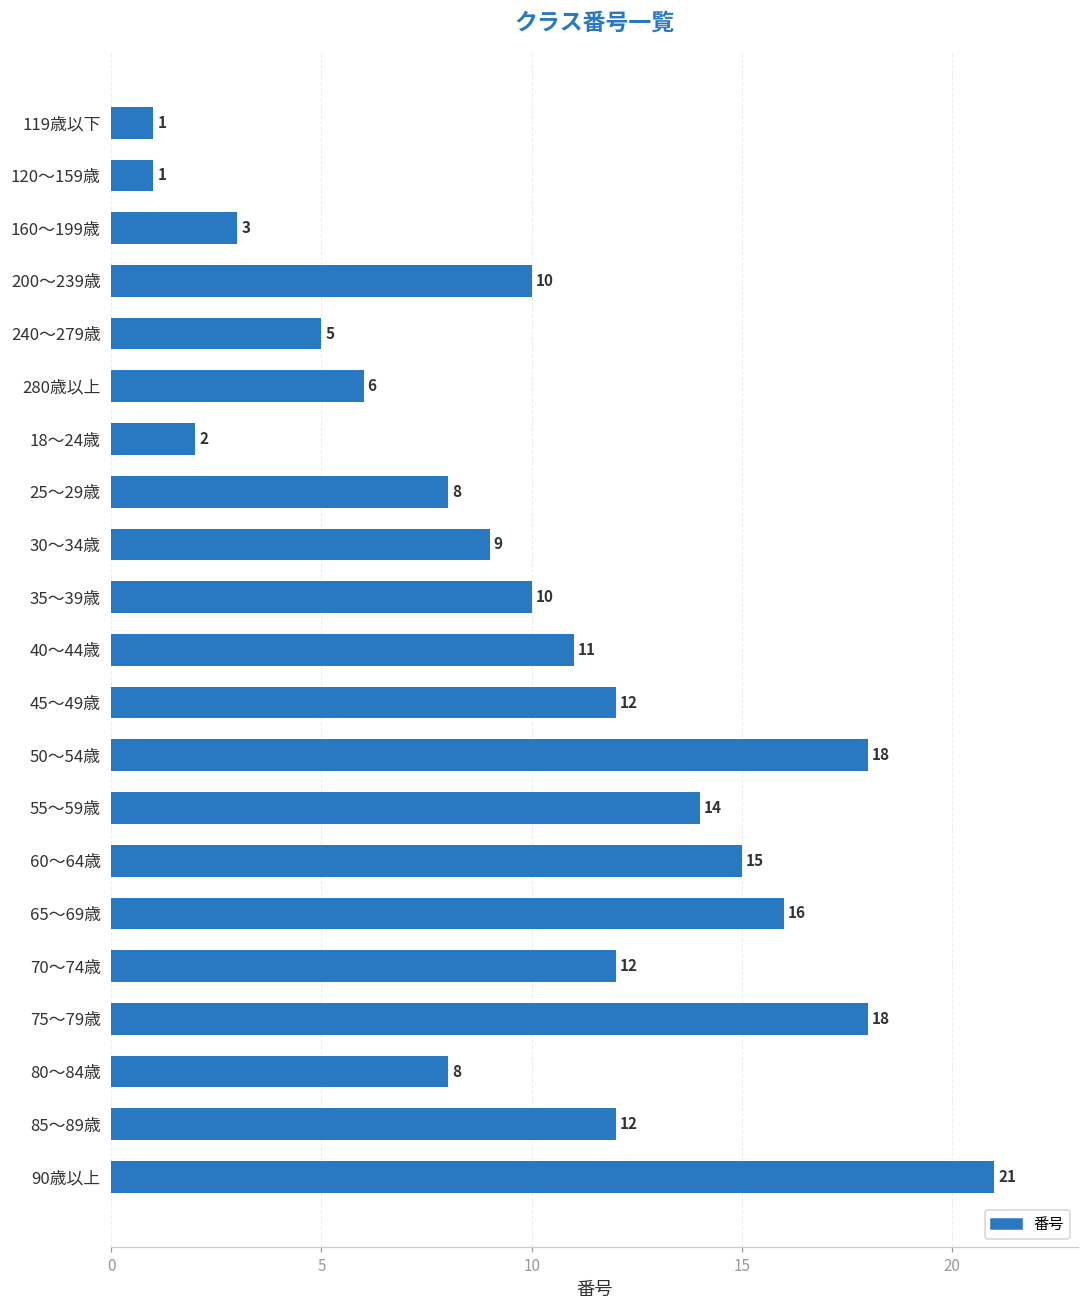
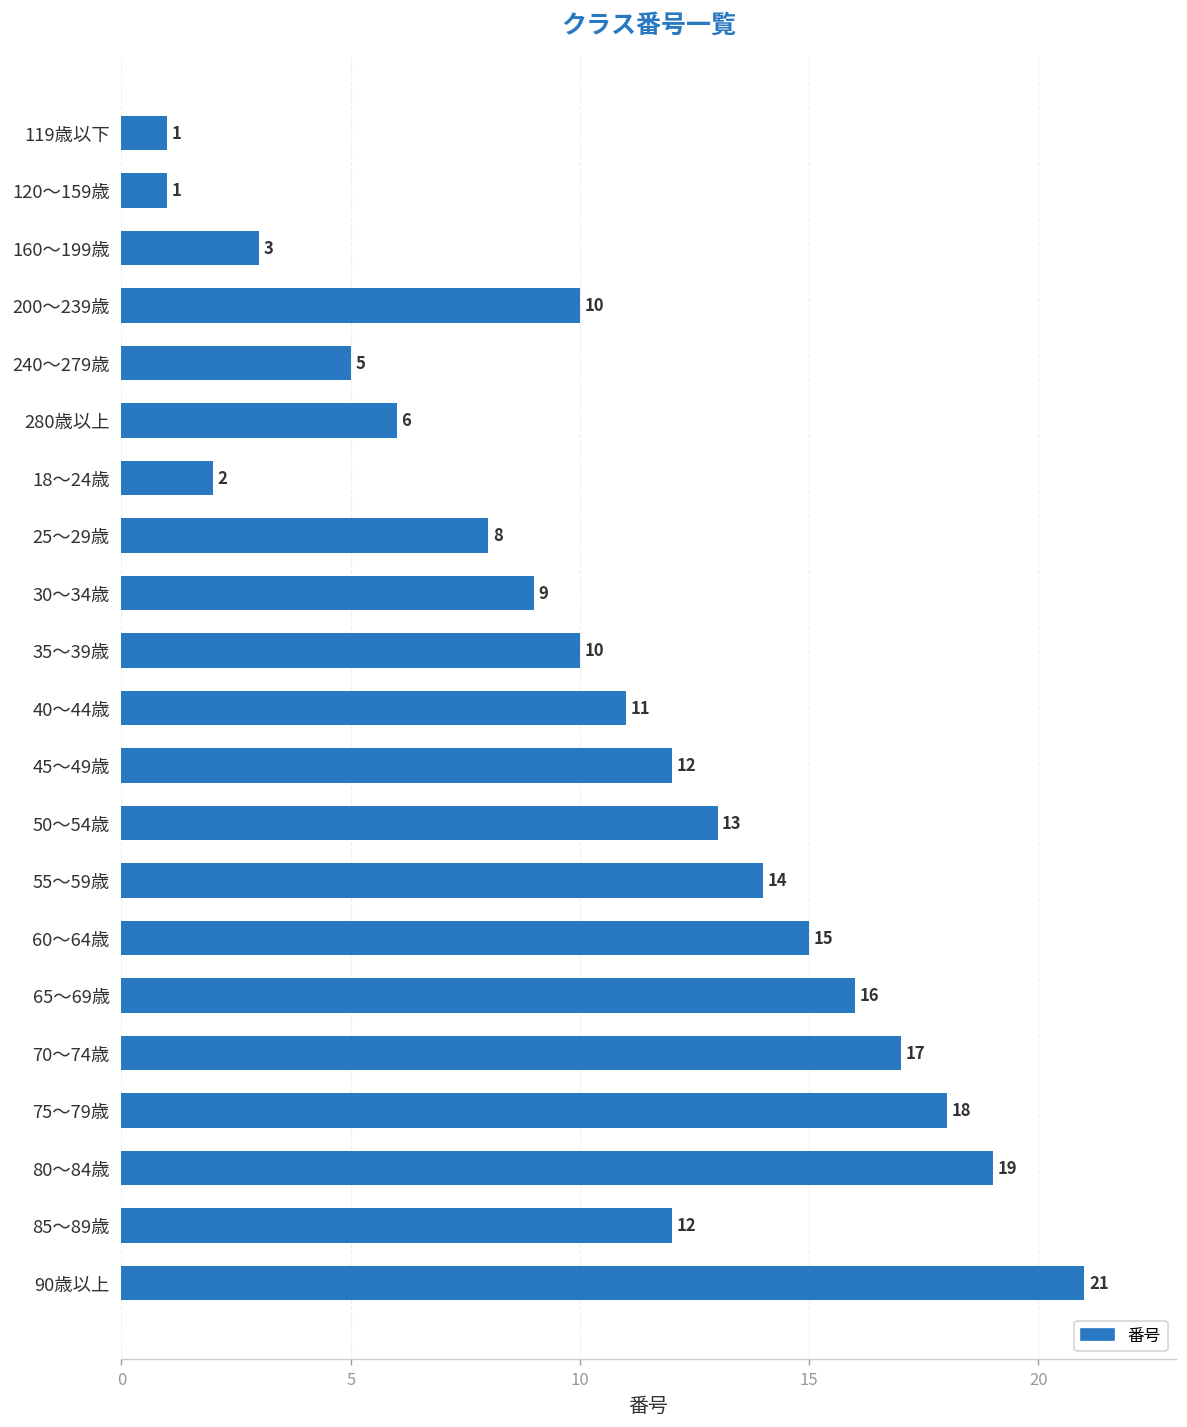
50～54歳: 18 -> 13
70～74歳: 12 -> 17
80～84歳: 8 -> 19
